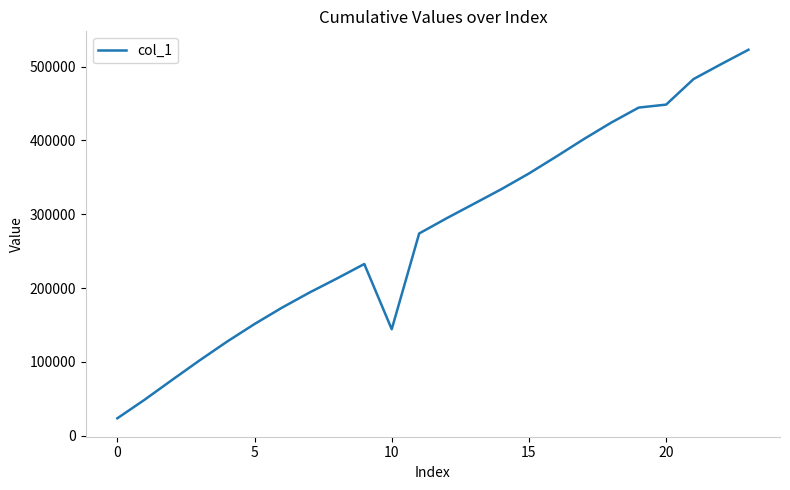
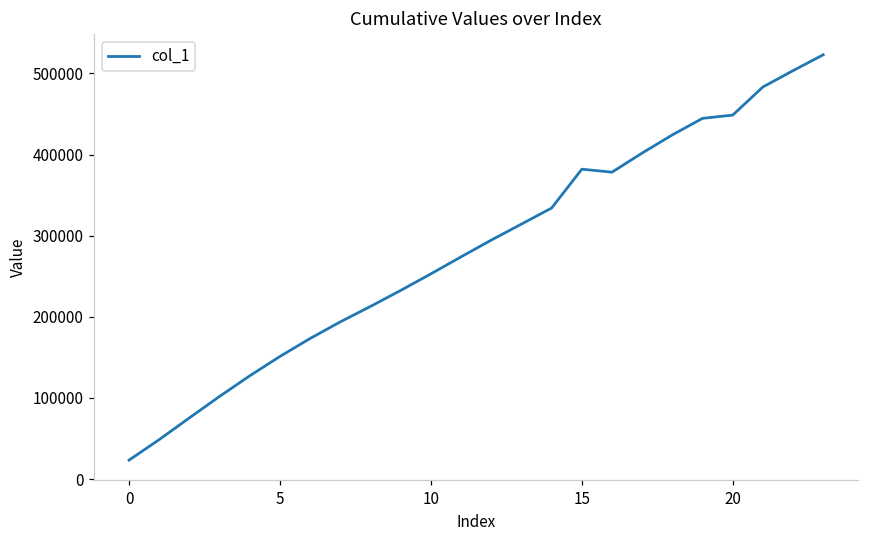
10: 140000 -> 250000
15: 360000 -> 380000
